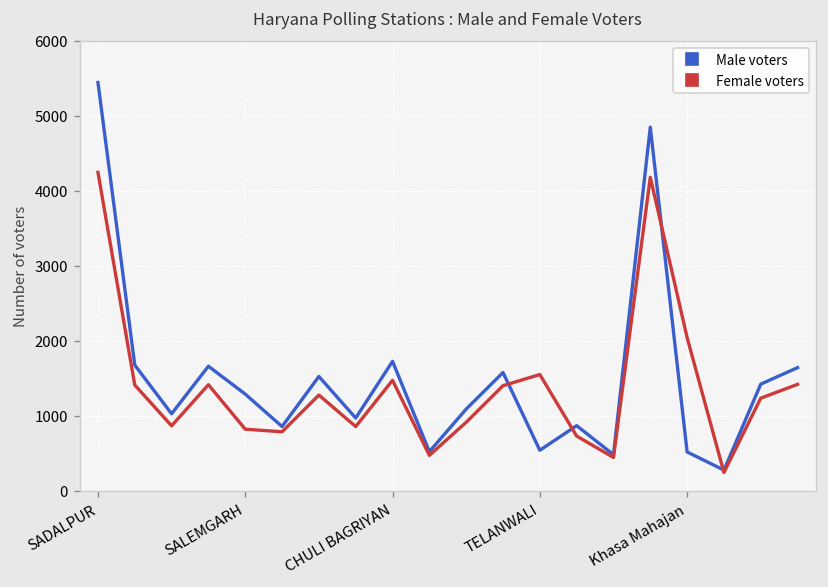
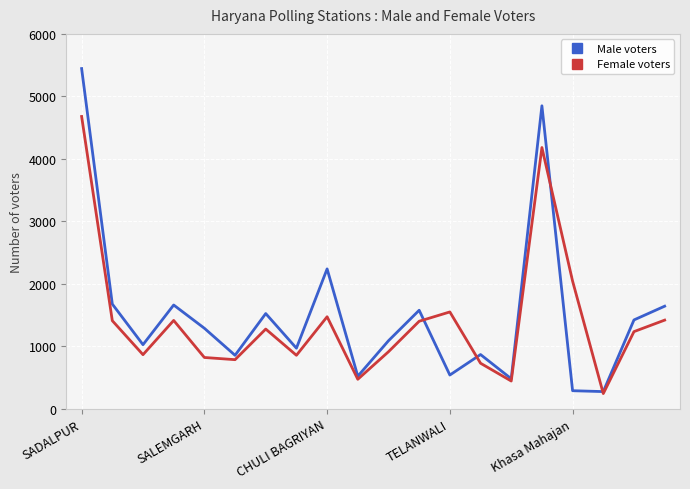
Female voters, SADALPUR: 4200 -> 4700
Male voters, CHULI BAGRIYAN: 1700 -> 2200
Male voters, Khasa Mahajan: 500 -> 300
